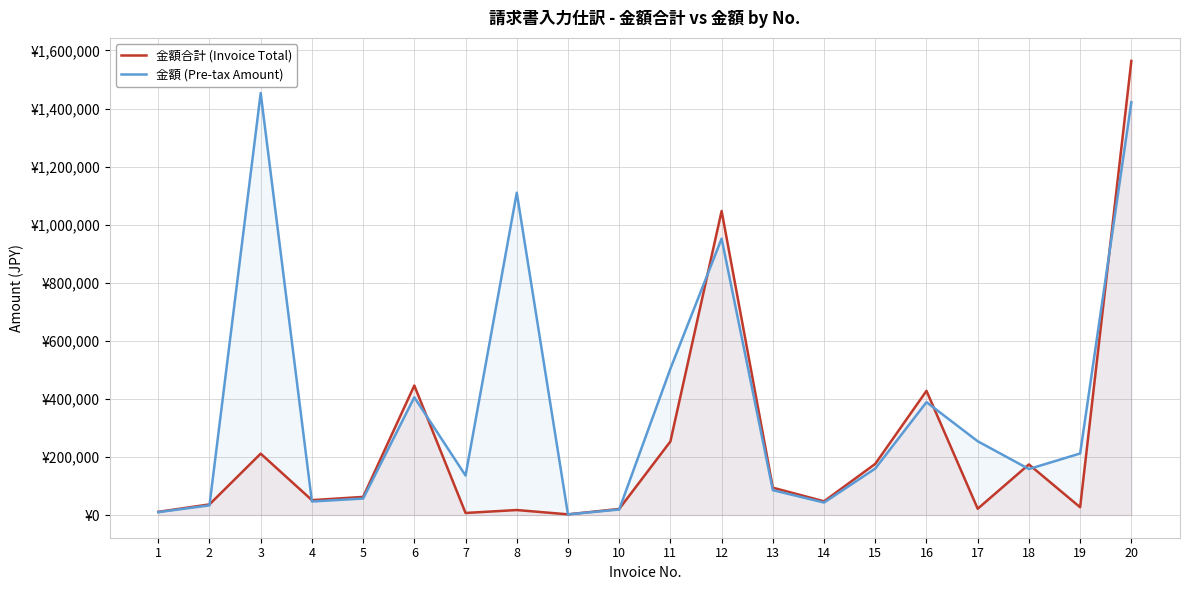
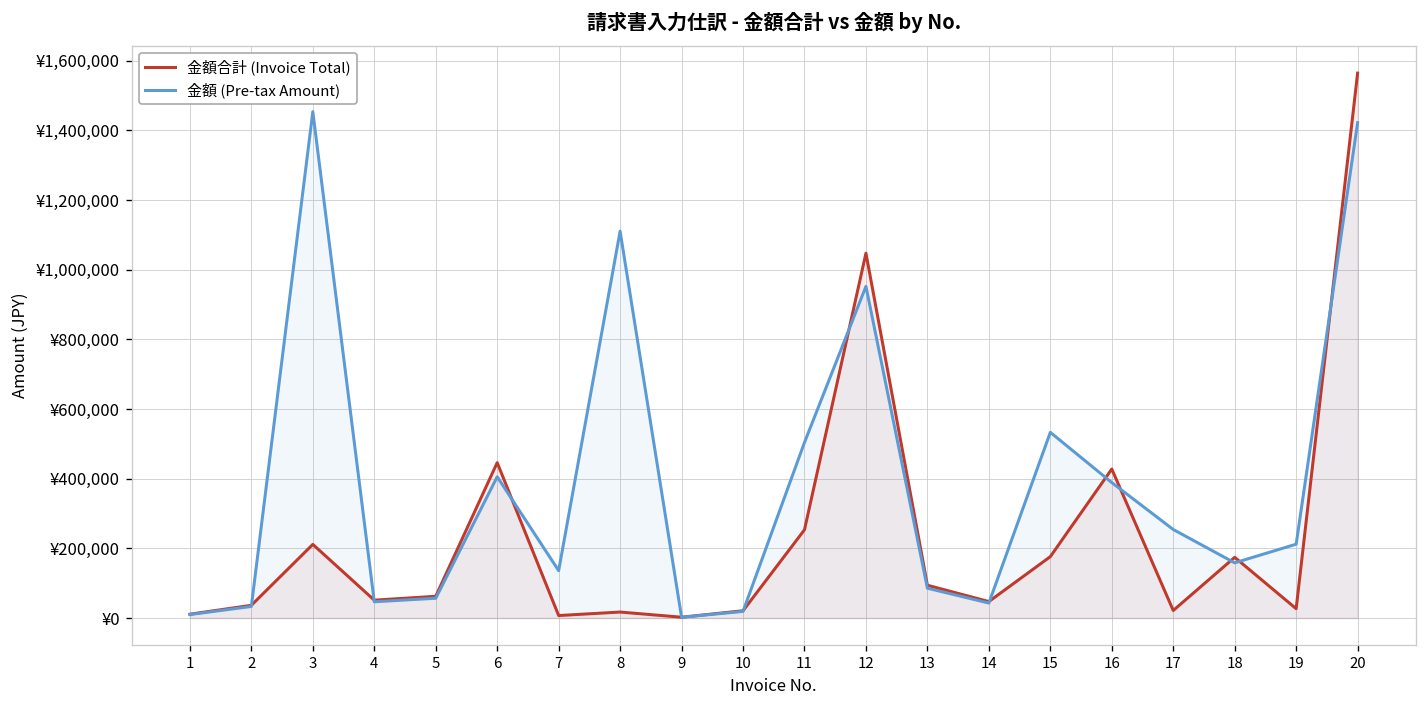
金額 (Pre-tax Amount), 15: ¥160,000 -> ¥530,000
